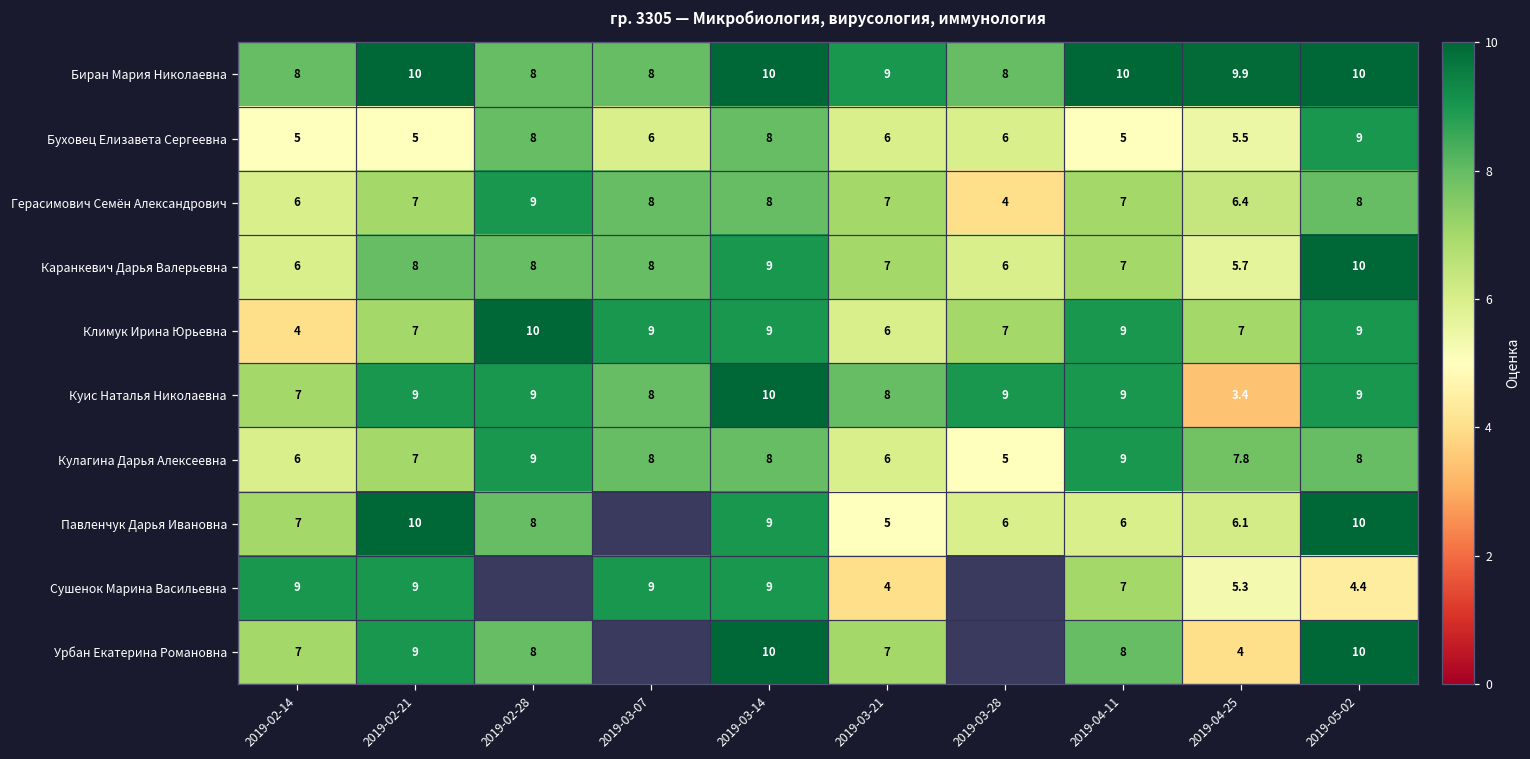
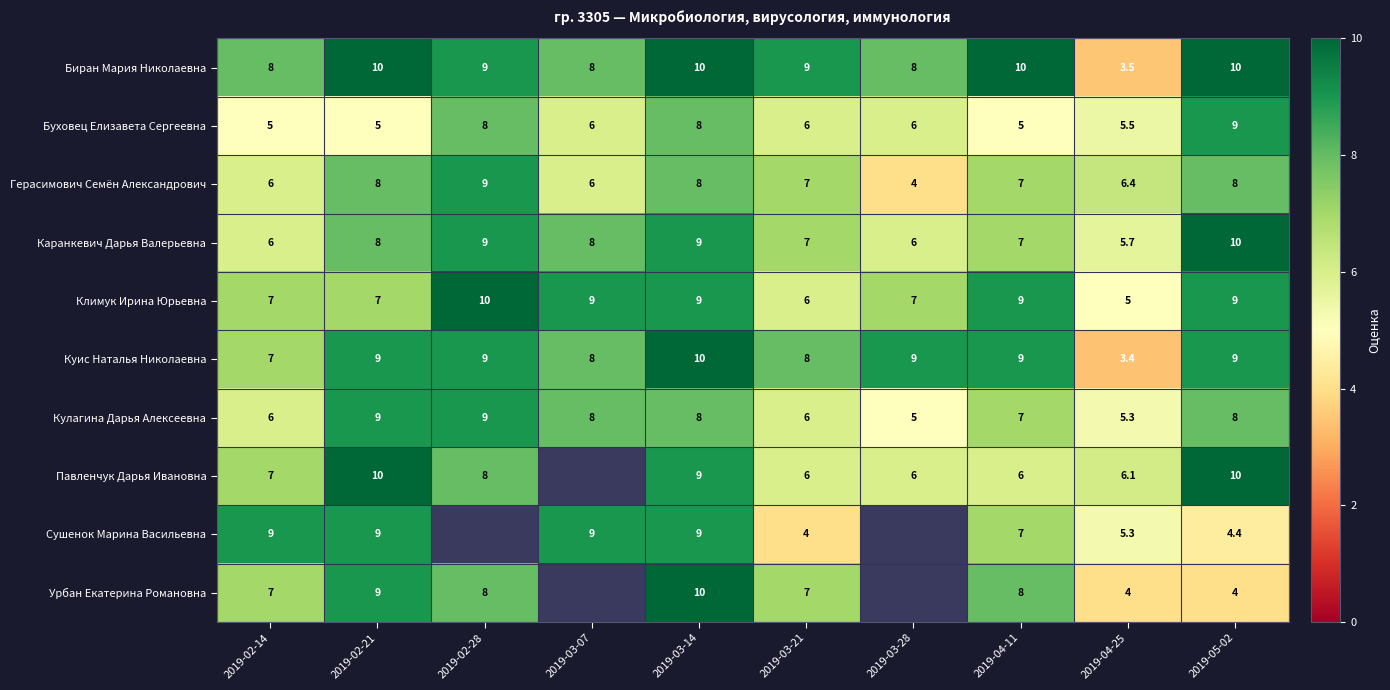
Биран Мария Николаевна, 2019-02-28: 8 -> 9
Биран Мария Николаевна, 2019-04-25: 9.9 -> 3.5
Герасимович Семён Александрович, 2019-02-21: 7 -> 8
Герасимович Семён Александрович, 2019-03-07: 8 -> 6
Каранкевич Дарья Валерьевна, 2019-02-28: 8 -> 9
Климук Ирина Юрьевна, 2019-02-14: 4 -> 7
Климук Ирина Юрьевна, 2019-04-25: 7 -> 5
Кулагина Дарья Алексеевна, 2019-02-21: 7 -> 9
Кулагина Дарья Алексеевна, 2019-04-11: 9 -> 7
Кулагина Дарья Алексеевна, 2019-04-25: 7.8 -> 5.3
Павленчук Дарья Ивановна, 2019-03-21: 5 -> 6
Урбан Екатерина Романовна, 2019-05-02: 10 -> 4
